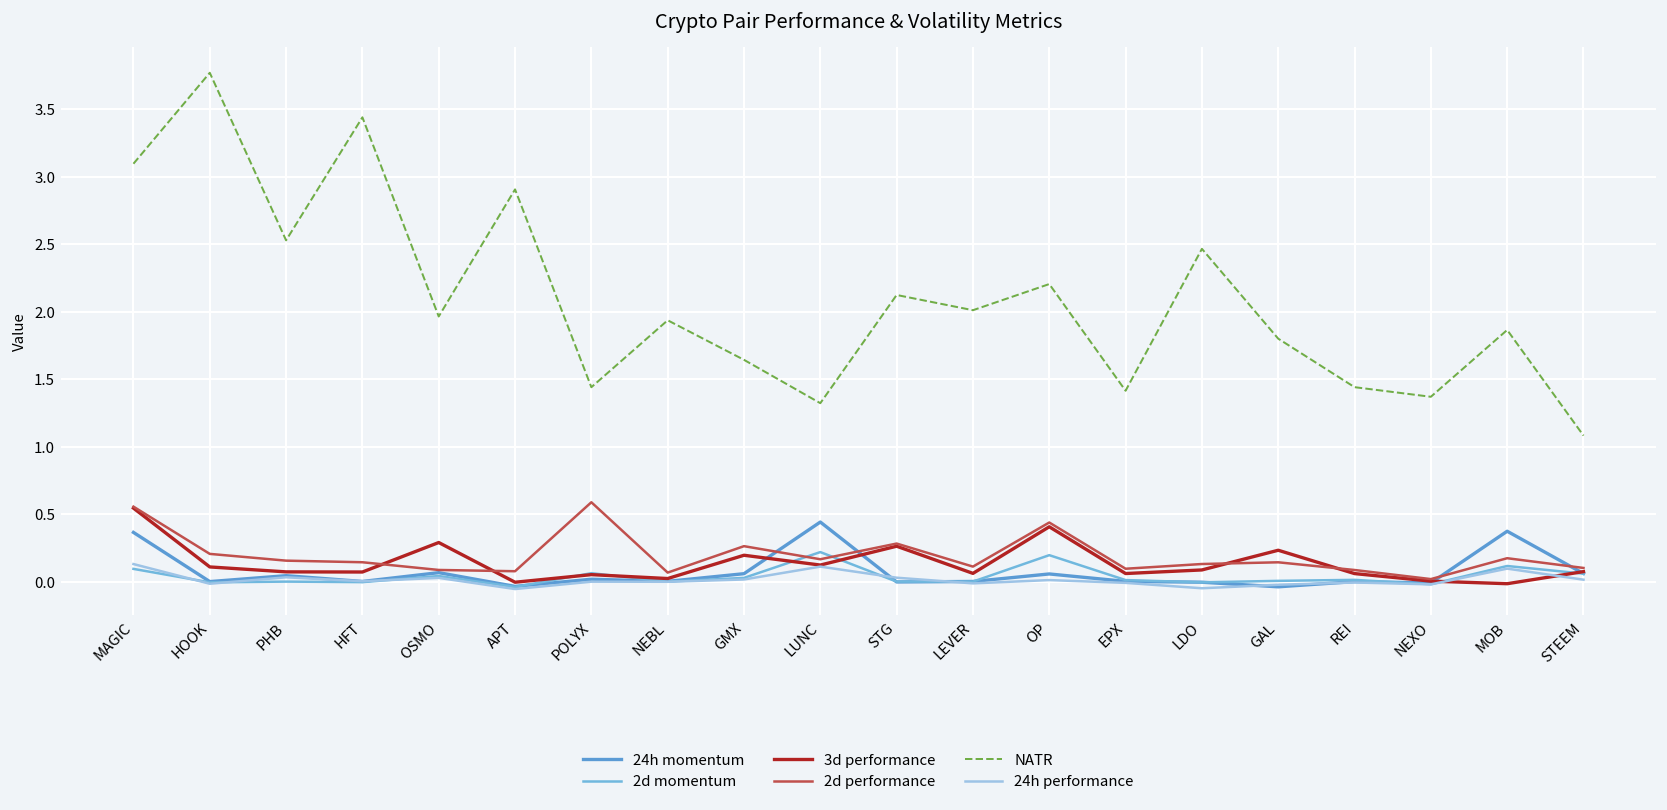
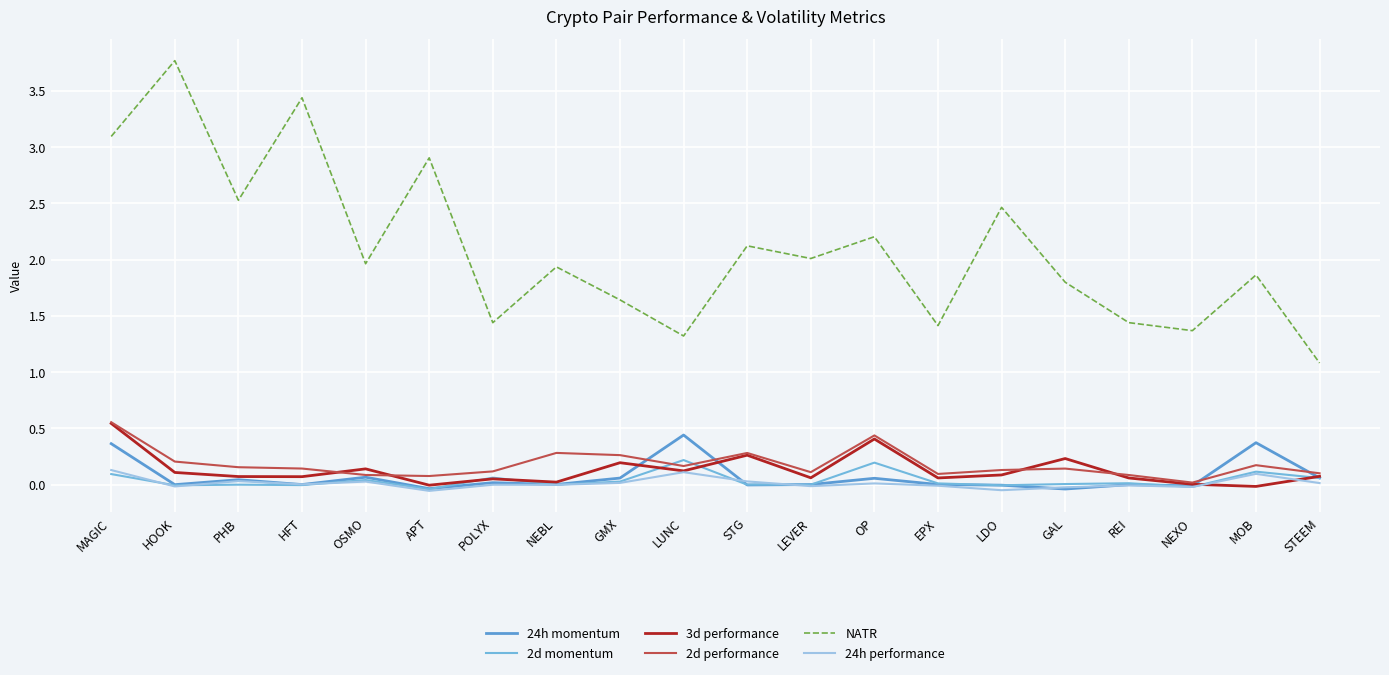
3d performance, OSMO: 0.29 -> 0.14
2d performance, POLYX: 0.59 -> 0.12
2d performance, NEBL: 0.07 -> 0.28
